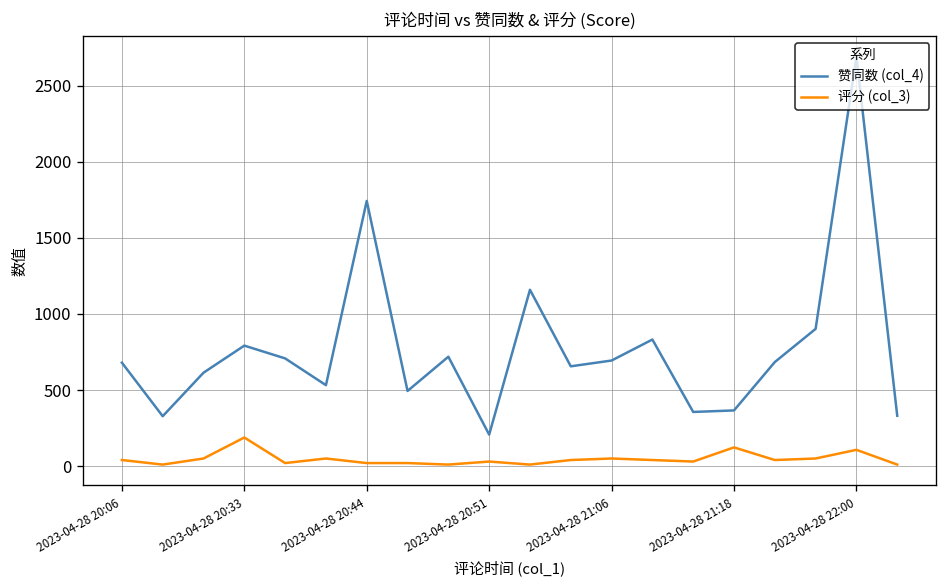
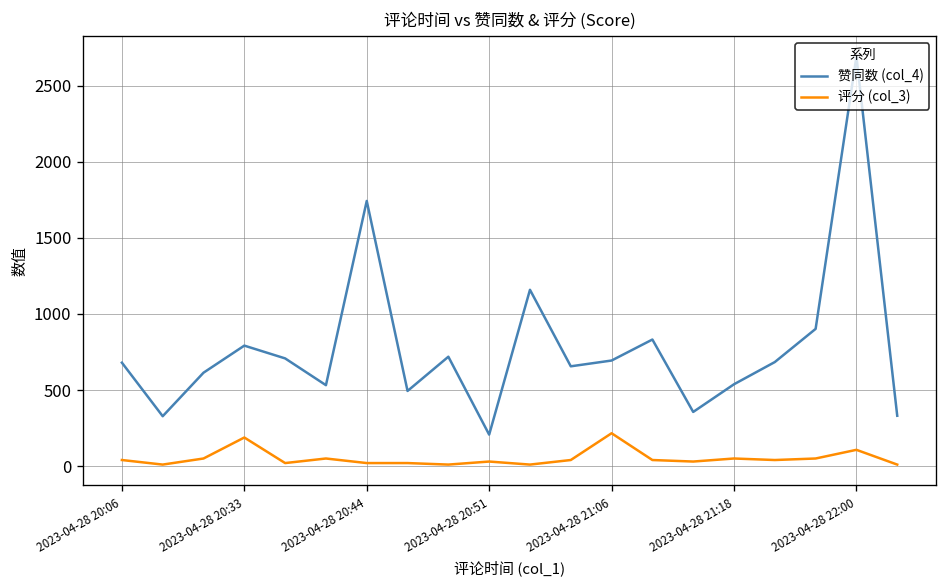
评分 (col_3), 2023-04-28 21:06: 50 -> 220
赞同数 (col_4), 2023-04-28 21:18: 370 -> 540
评分 (col_3), 2023-04-28 21:18: 120 -> 50
